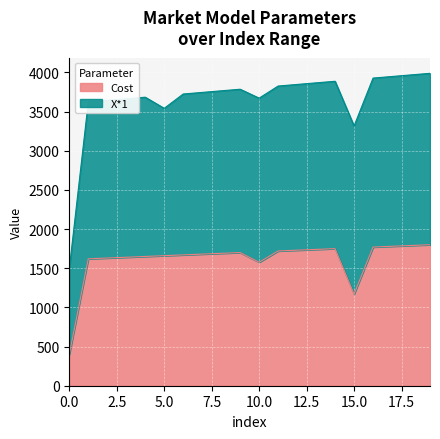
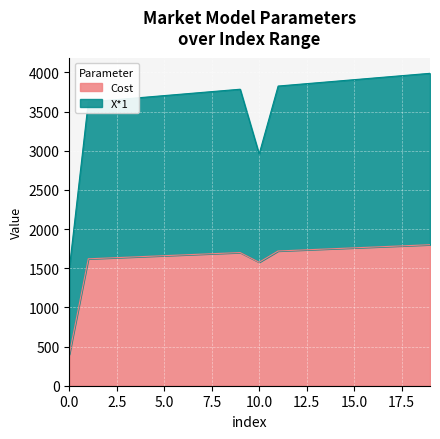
X*1, 5.0: 1900 -> 2000
X*1, 10.0: 2100 -> 1400
Cost, 15.0: 1200 -> 1800
